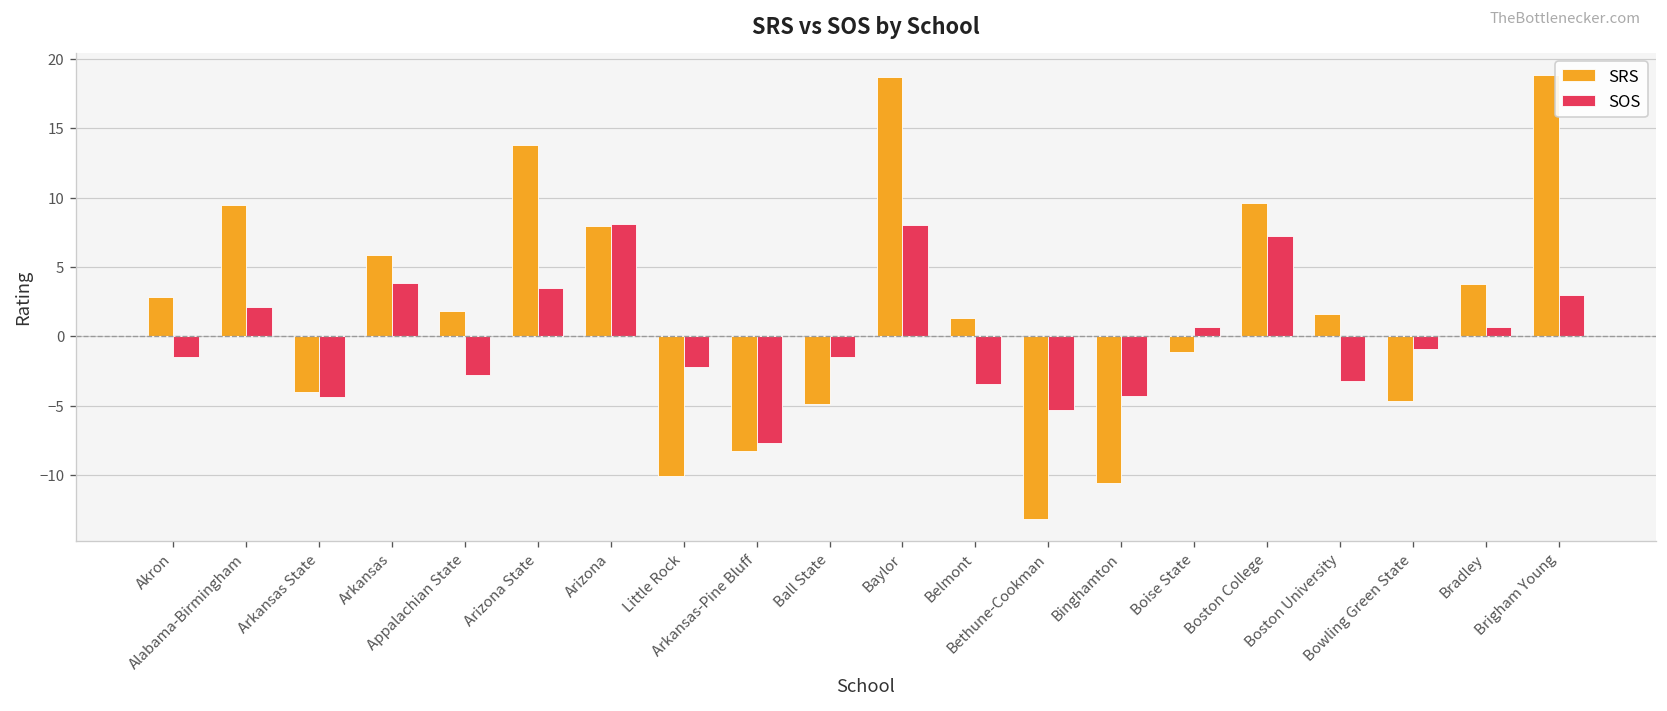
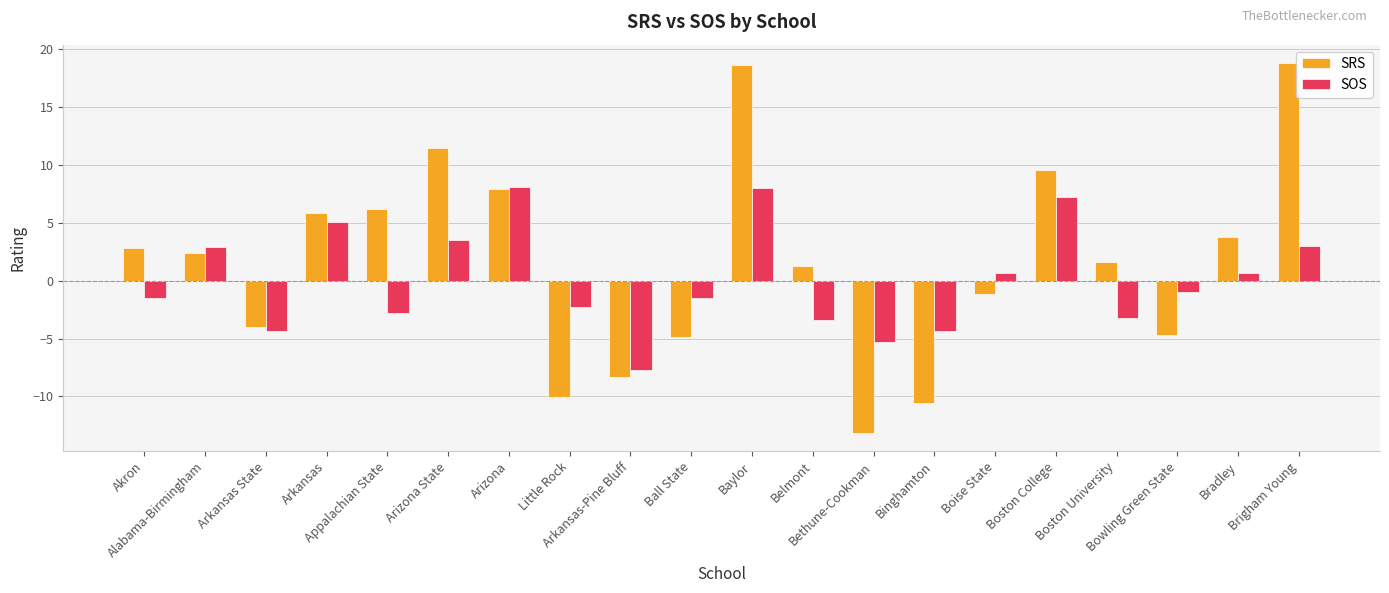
SRS, Alabama-Birmingham: 9.5 -> 2.4
SOS, Alabama-Birmingham: 2.1 -> 2.9
SOS, Arkansas: 3.8 -> 5.1
SRS, Appalachian State: 1.8 -> 6.2
SRS, Arizona State: 13.8 -> 11.5
